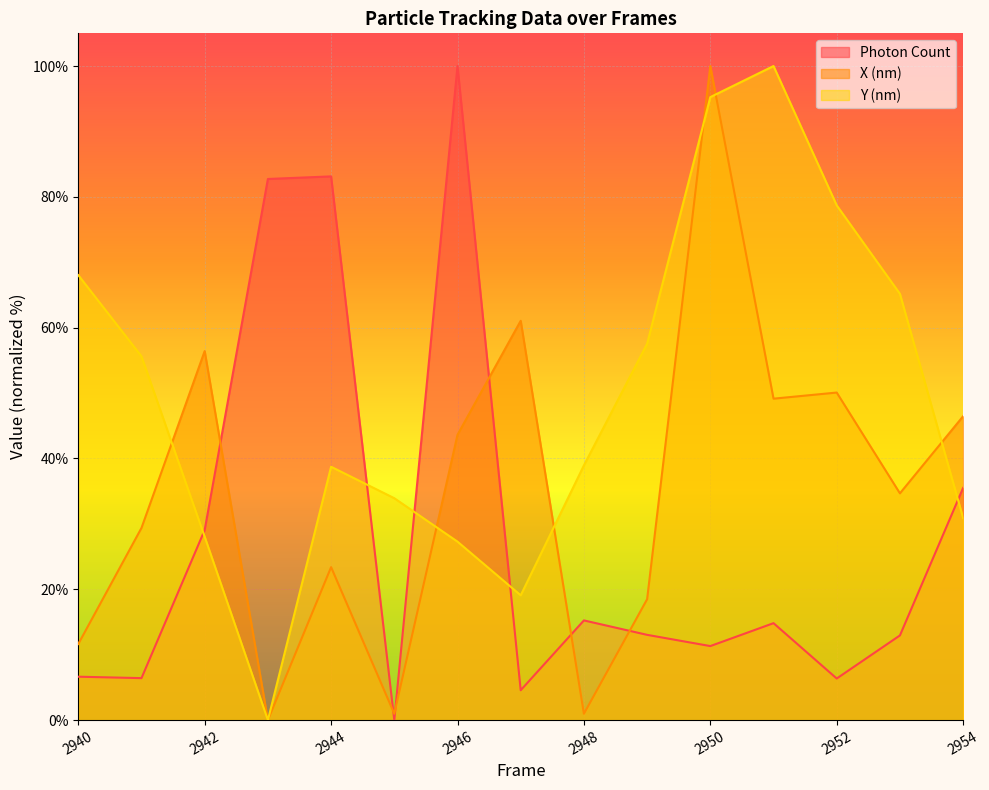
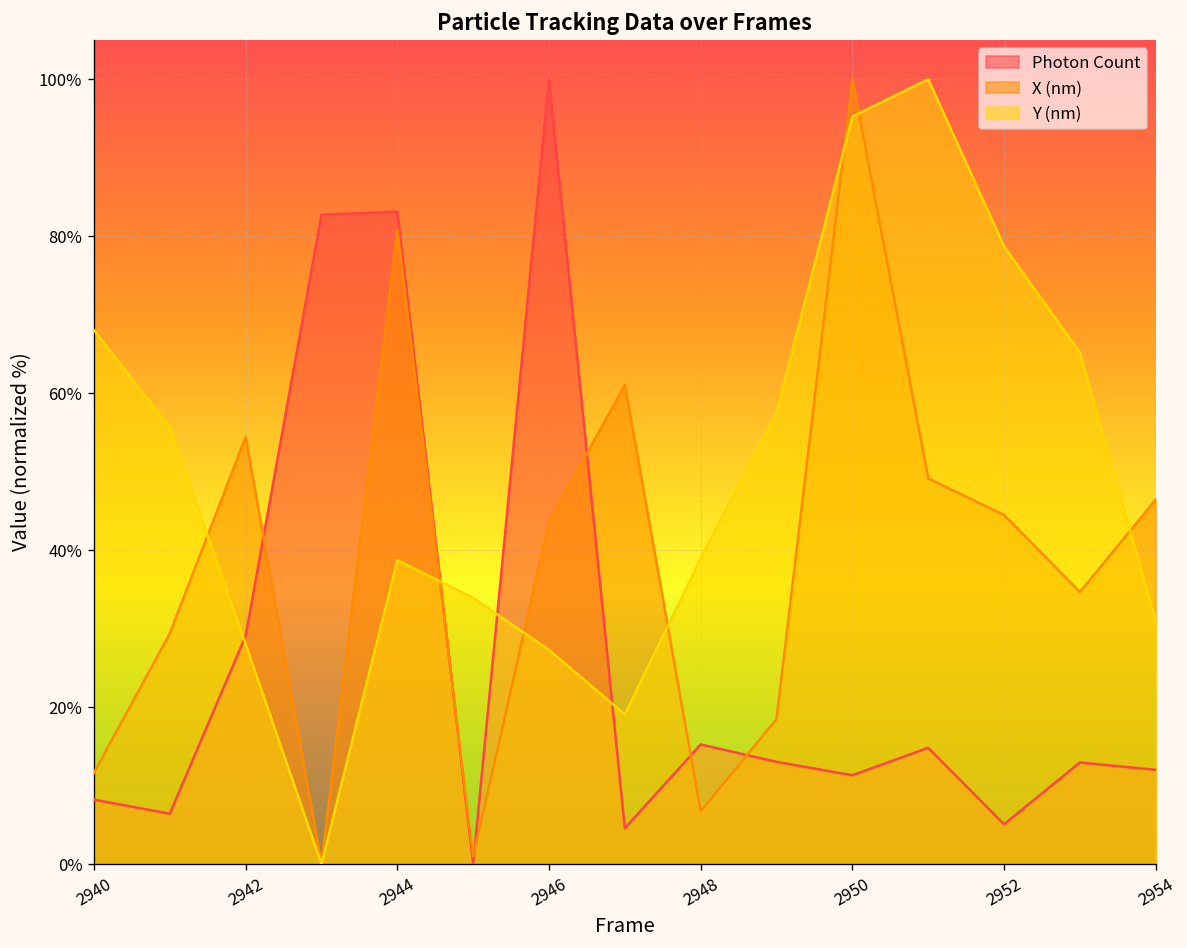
Photon Count, 2940: 7% -> 8%
X (nm), 2942: 56% -> 54%
X (nm), 2944: 23% -> 81%
X (nm), 2948: 1% -> 7%
Photon Count, 2952: 6% -> 5%
X (nm), 2952: 50% -> 44%
Photon Count, 2954: 36% -> 12%
